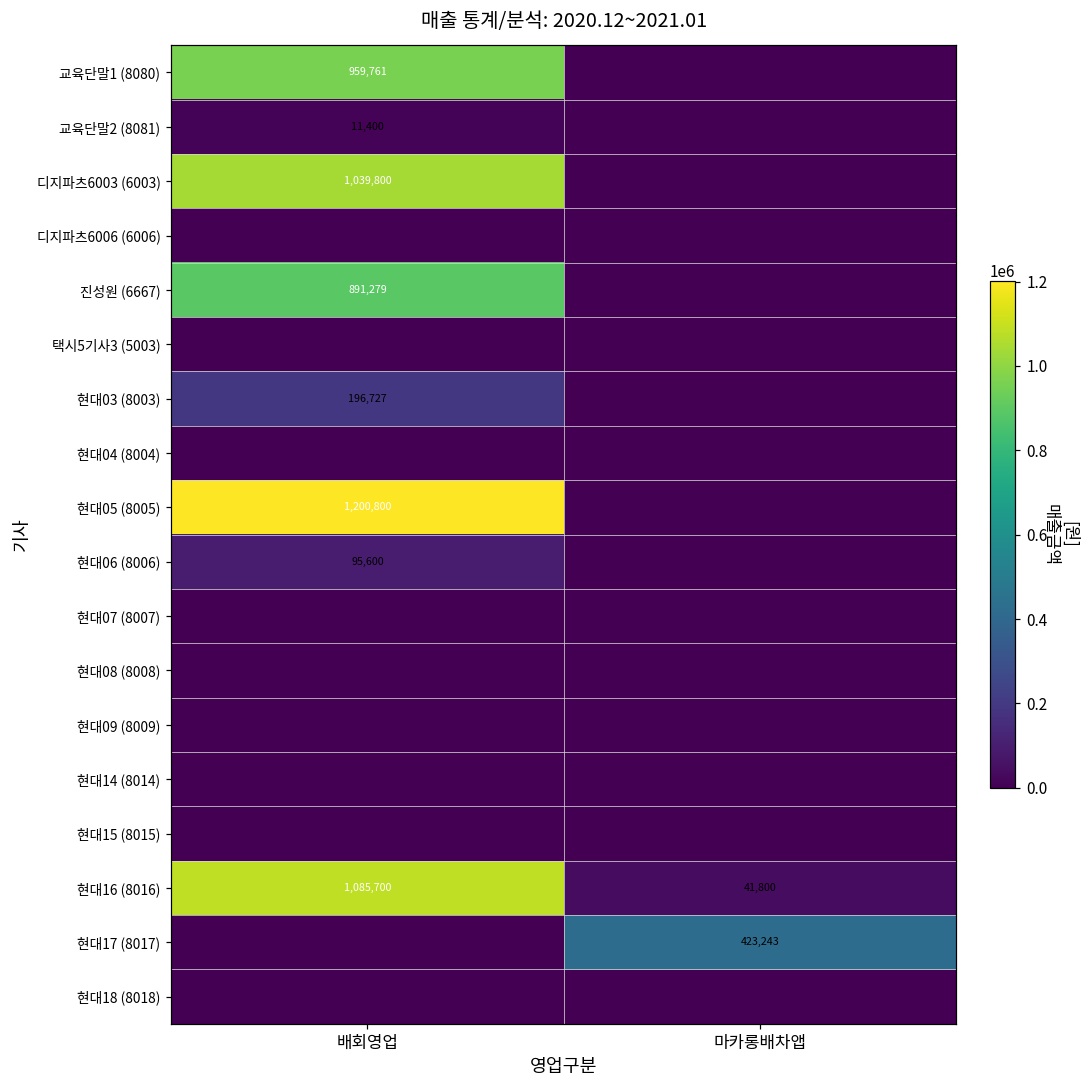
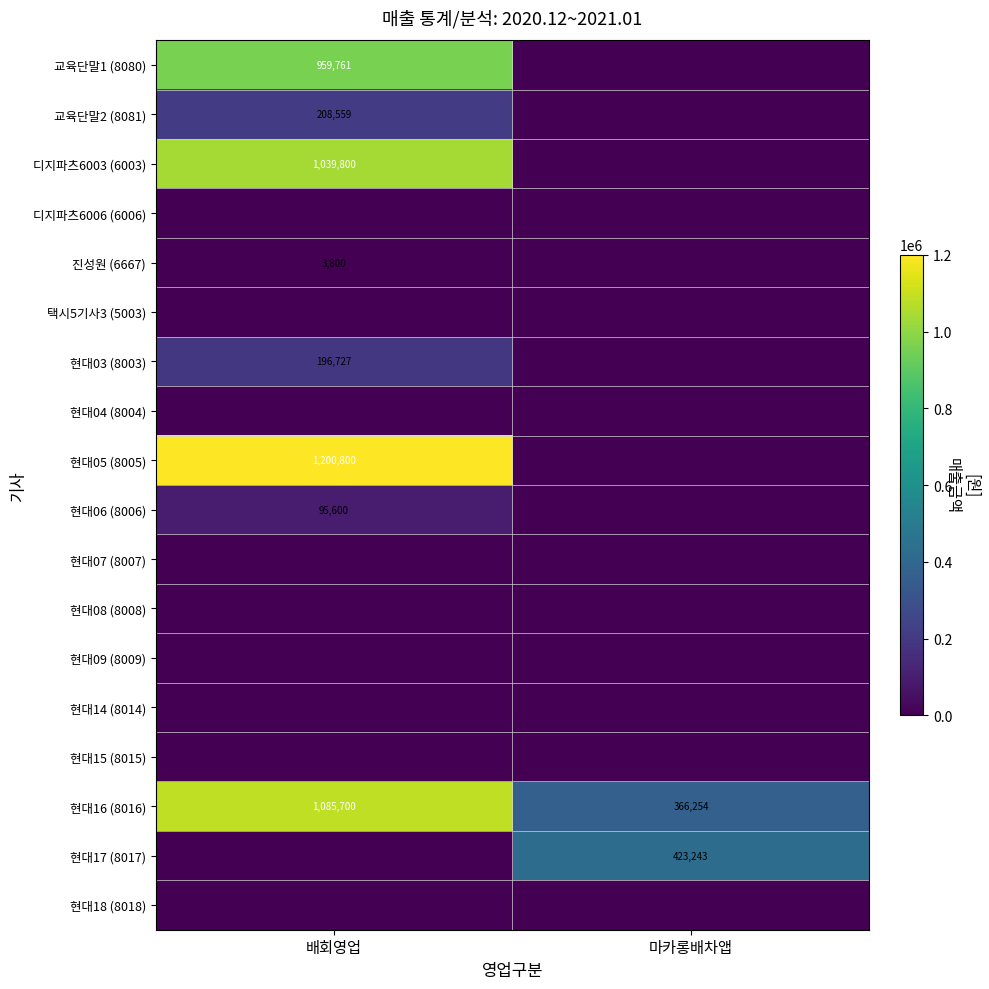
교육단말2 (8081), 배회영업: 11,400 -> 208,559
진성원 (6667), 배회영업: 891,279 -> 3,800
현대16 (8016), 마카롱배차앱: 41,800 -> 366,254
